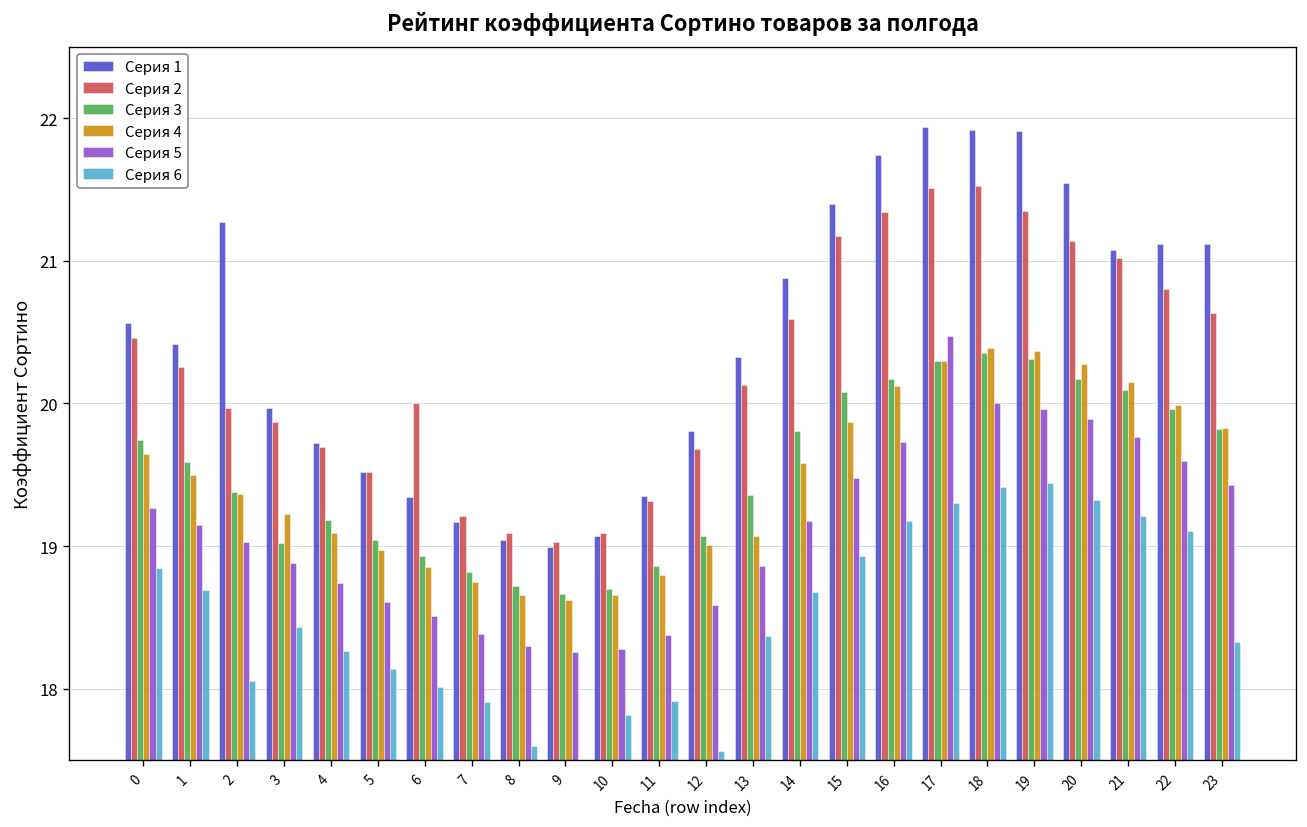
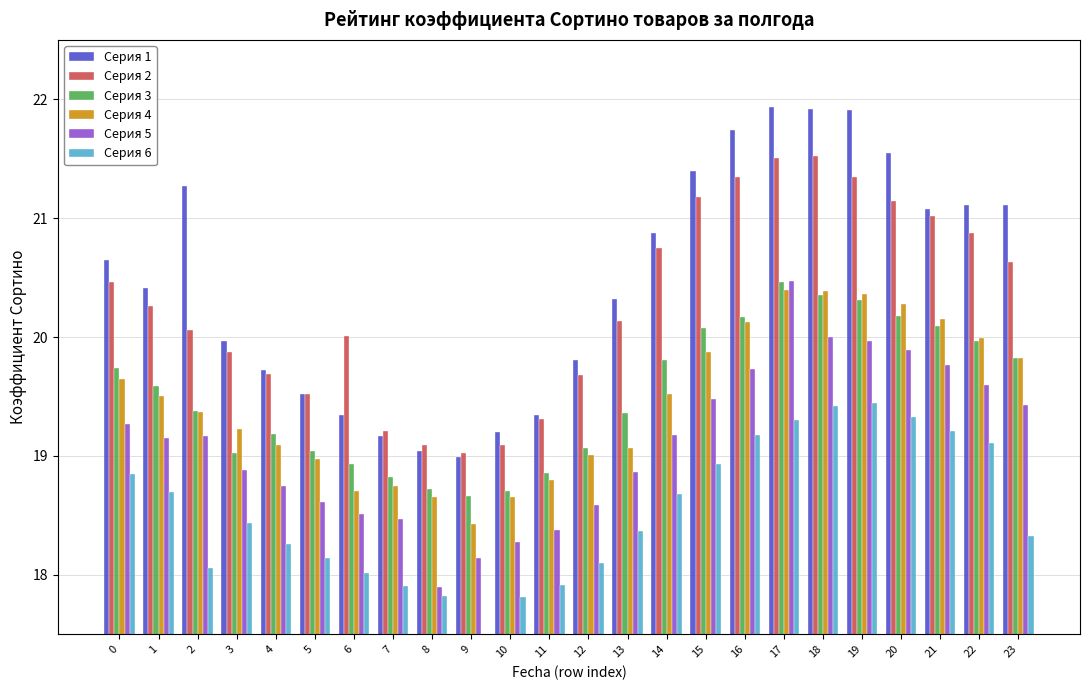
Серия 1, 0: 20.57 -> 20.65
Серия 2, 2: 19.97 -> 20.06
Серия 5, 2: 19.03 -> 19.17
Серия 4, 6: 18.86 -> 18.71
Серия 5, 7: 18.38 -> 18.47
Серия 5, 8: 18.3 -> 17.9
Серия 6, 8: 17.60 -> 17.82
Серия 4, 9: 18.62 -> 18.43
Серия 5, 9: 18.26 -> 18.14
Серия 1, 10: 19.07 -> 19.20
Серия 6, 12: 17.56 -> 18.10
Серия 2, 14: 20.59 -> 20.75
Серия 4, 14: 19.59 -> 19.52
Серия 3, 17: 20.30 -> 20.46
Серия 4, 17: 20.3 -> 20.4
Серия 2, 22: 20.81 -> 20.88
